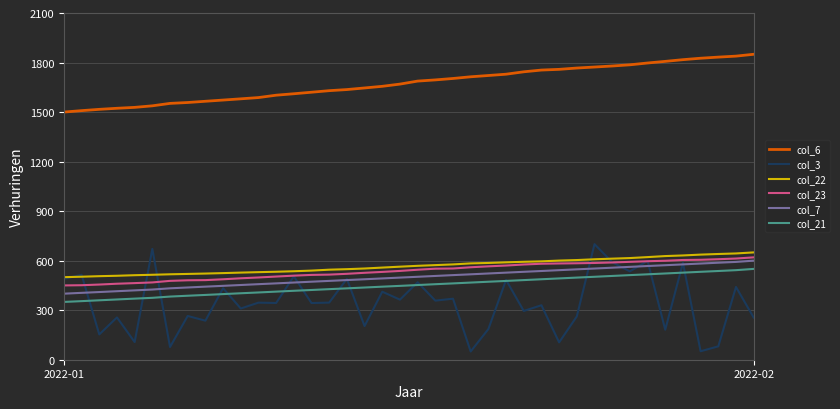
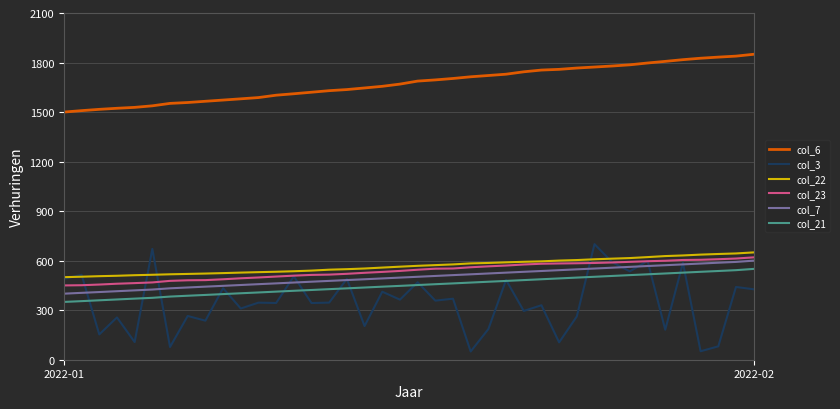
col_3, 2022-02: 260 -> 430
